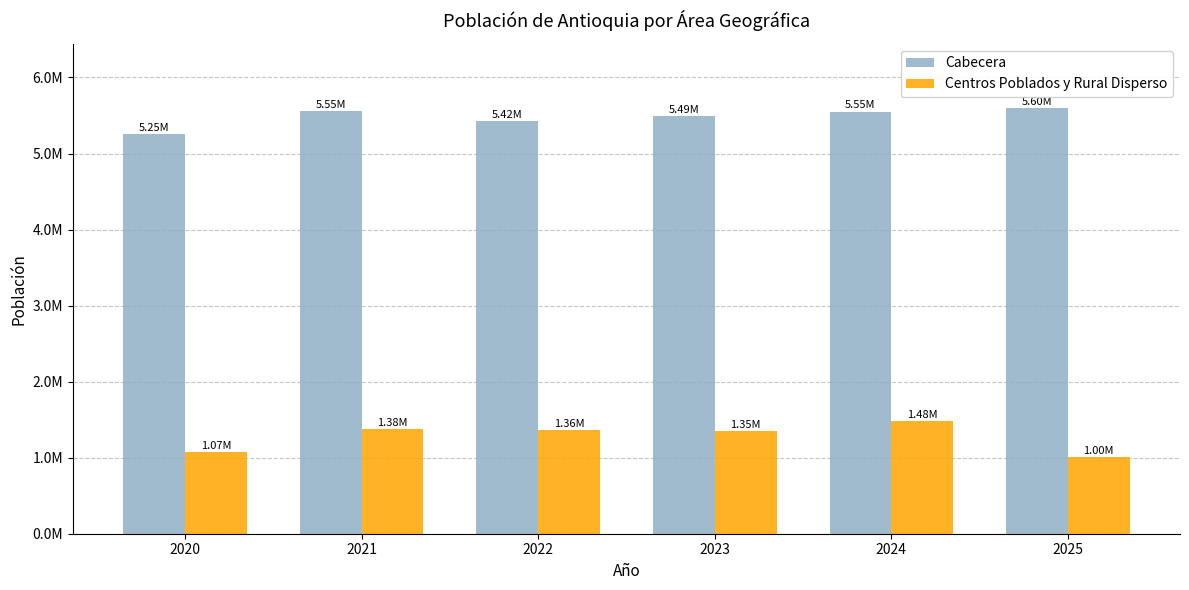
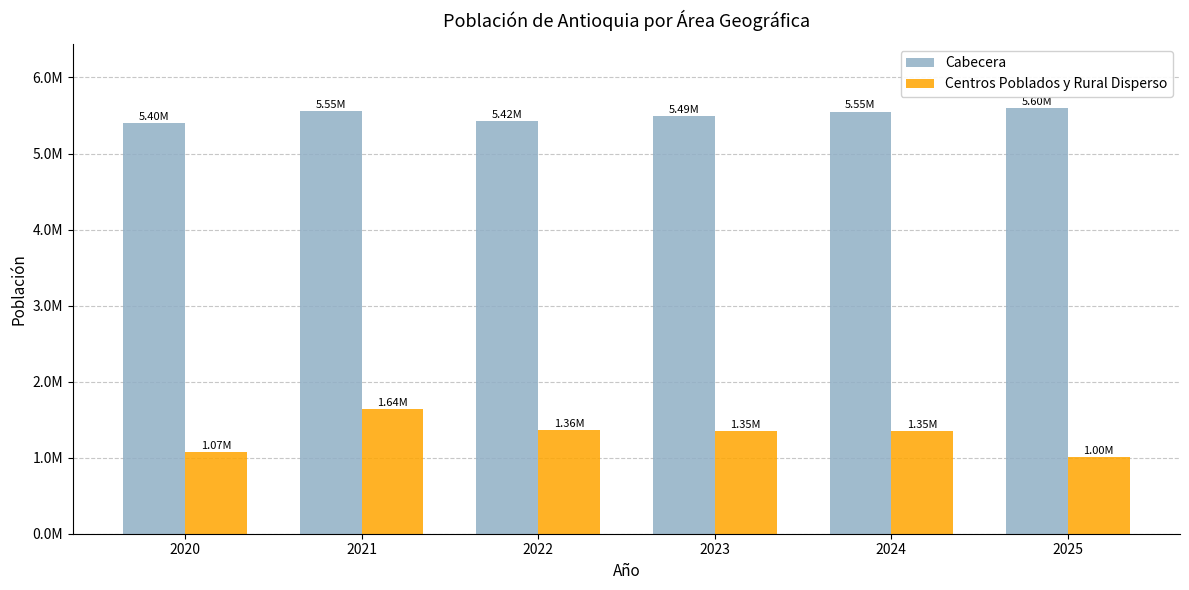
Cabecera, 2020: 5.25M -> 5.40M
Centros Poblados y Rural Disperso, 2021: 1.38M -> 1.64M
Centros Poblados y Rural Disperso, 2024: 1.48M -> 1.35M
